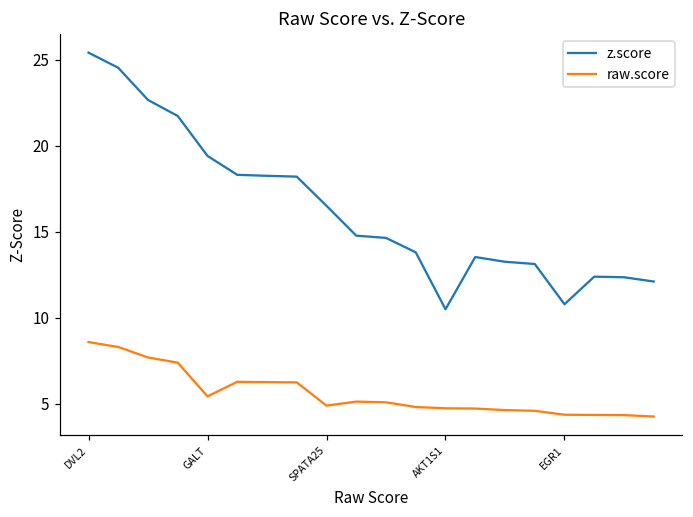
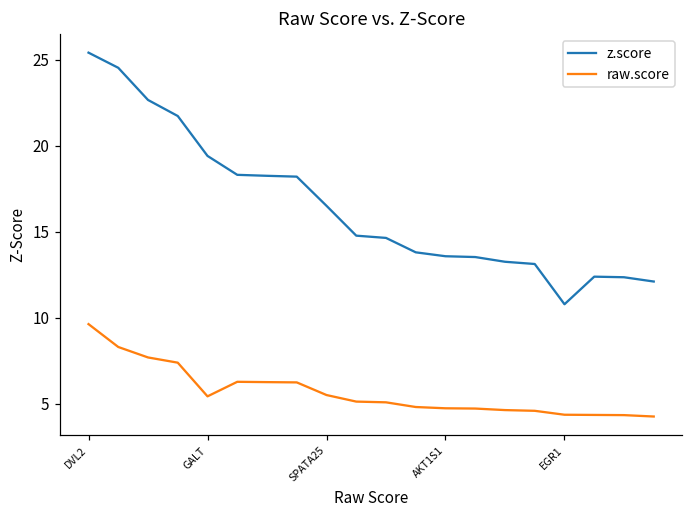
raw.score, DVL2: 8.6 -> 9.6
raw.score, SPATA25: 4.9 -> 5.5
z.score, AKT1S1: 10.5 -> 13.6
